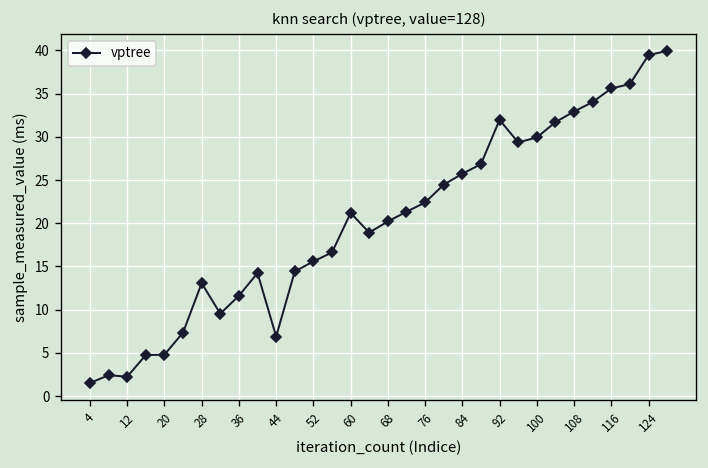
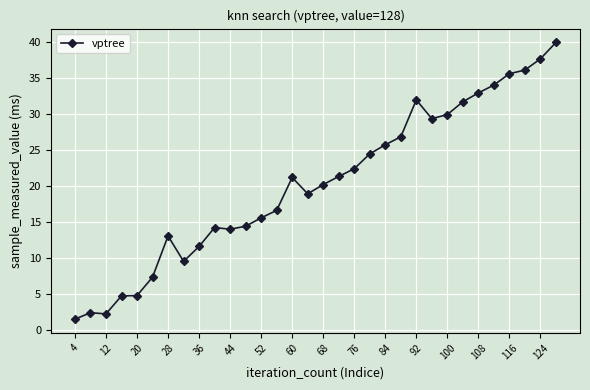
44: 7 -> 14
124: 39 -> 38
